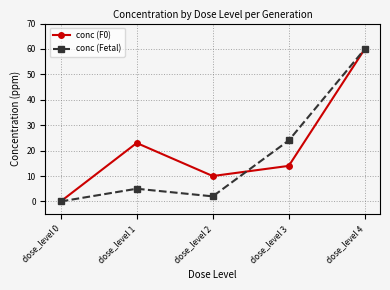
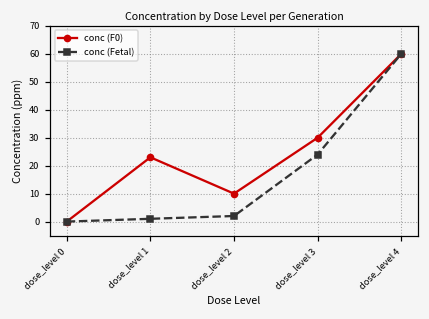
conc (Fetal), dose_level 1: 5 -> 1
conc (F0), dose_level 3: 14 -> 30
